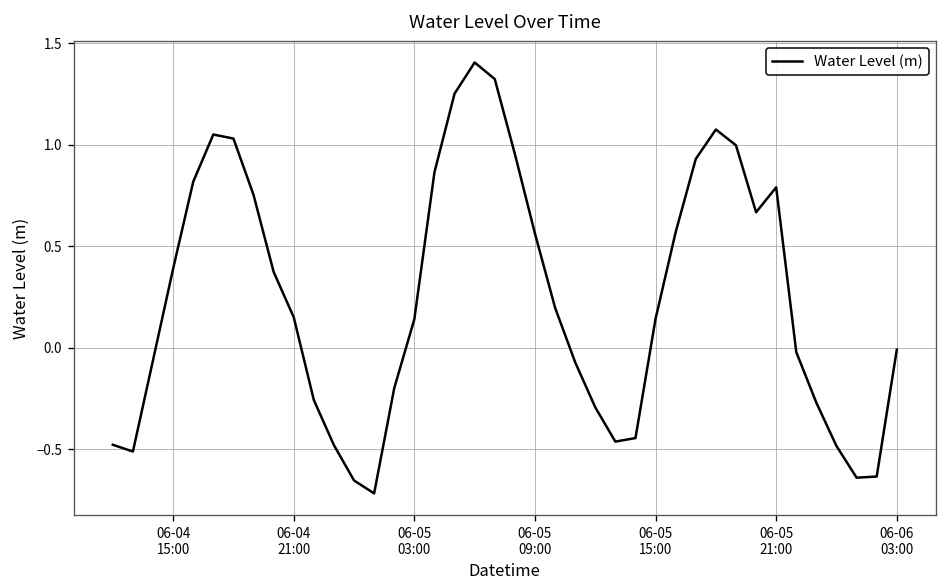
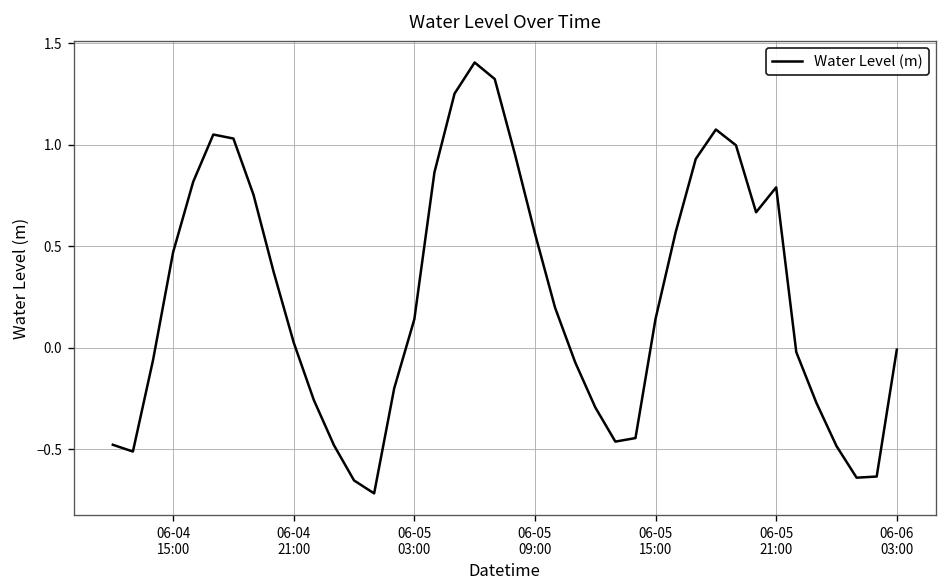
06-04 15:00: 0.39 -> 0.47
06-04 21:00: 0.15 -> 0.03
